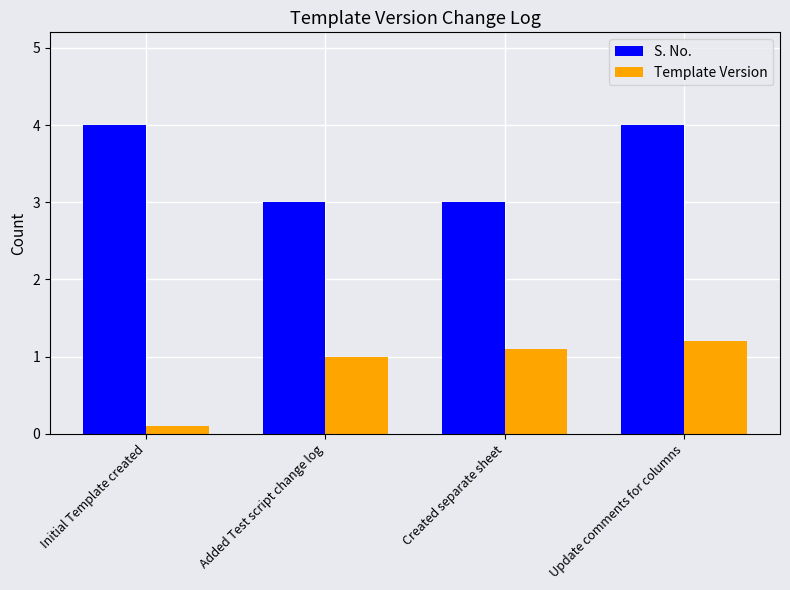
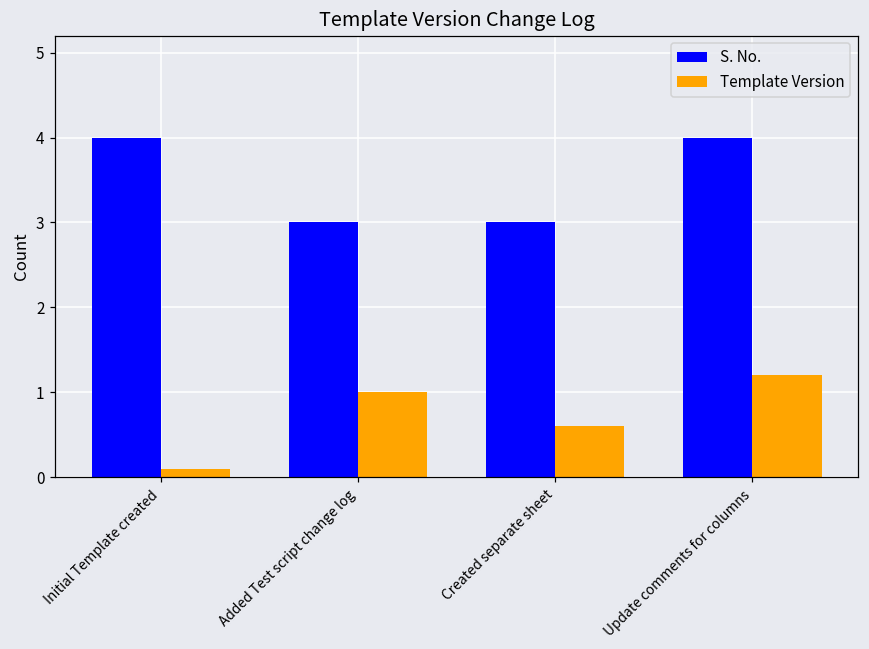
Template Version, Created separate sheet: 1.1 -> 0.6
